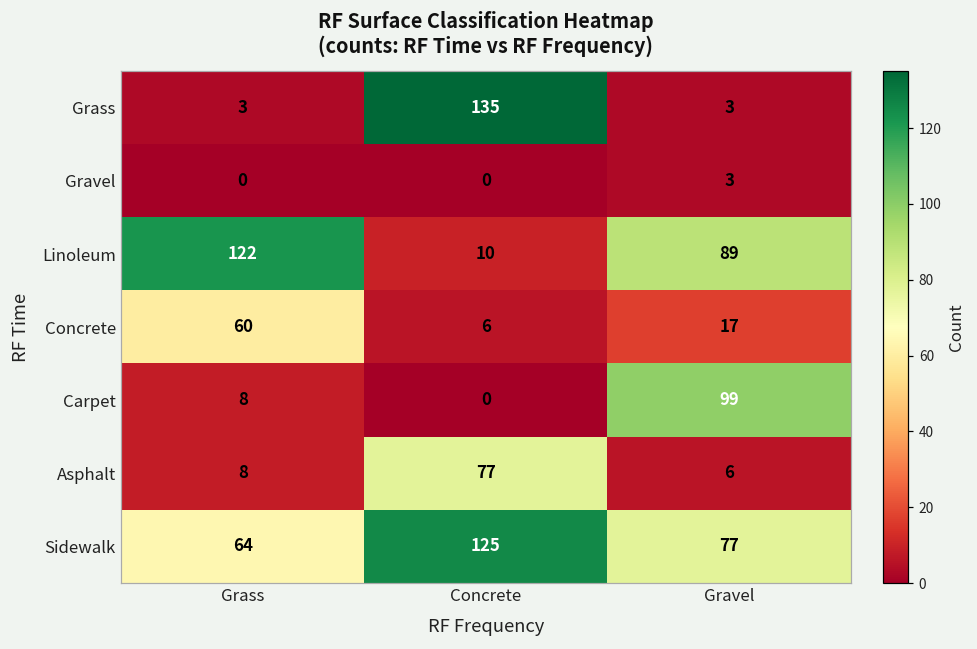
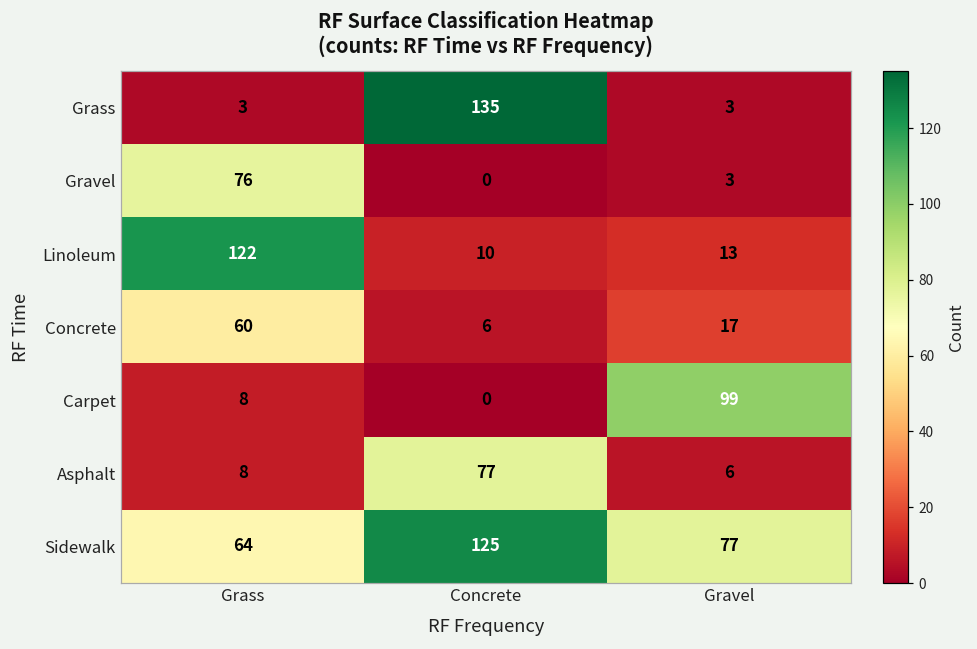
Gravel, Grass: 0 -> 76
Linoleum, Gravel: 89 -> 13
